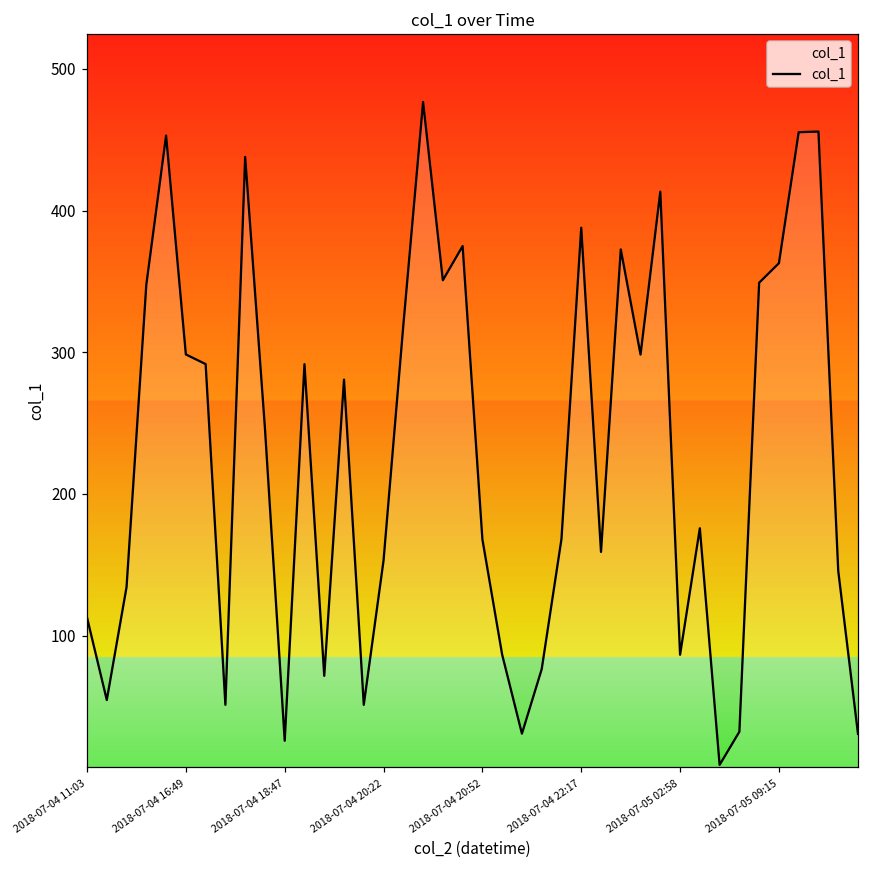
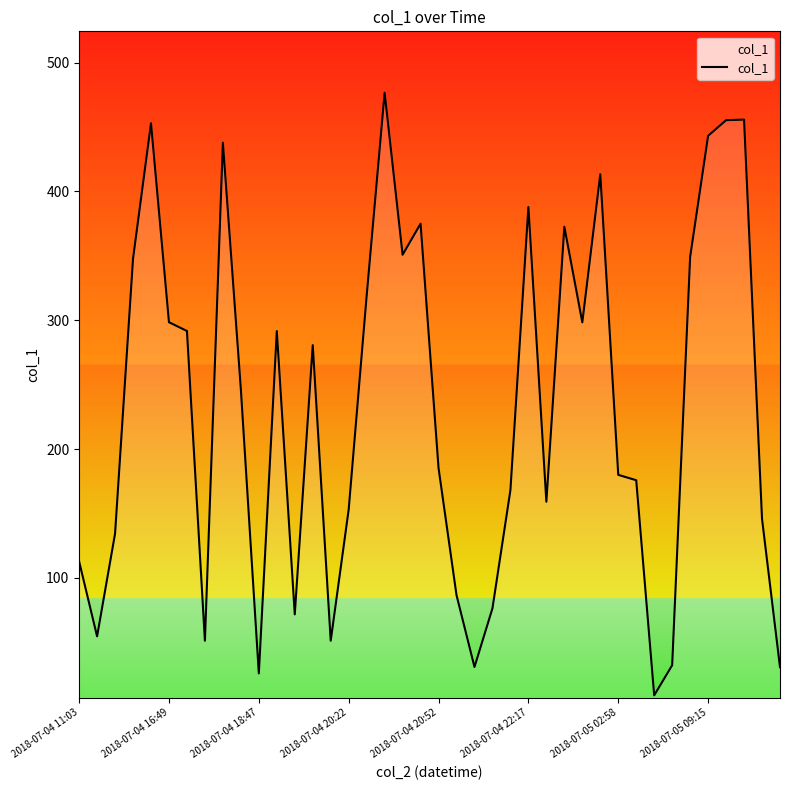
2018-07-04 20:52: 168 -> 185
2018-07-05 02:58: 87 -> 180
2018-07-05 09:15: 363 -> 443
